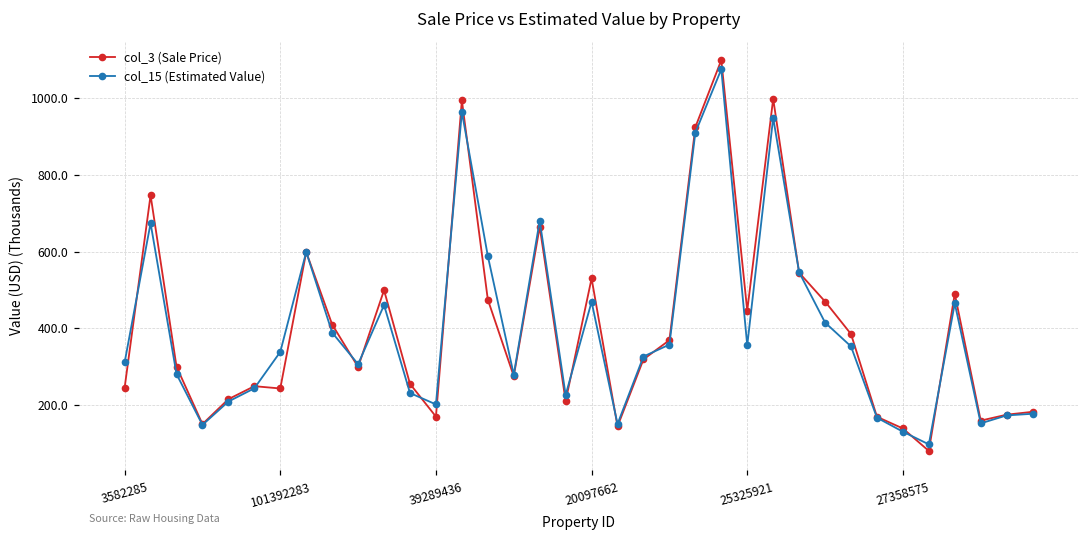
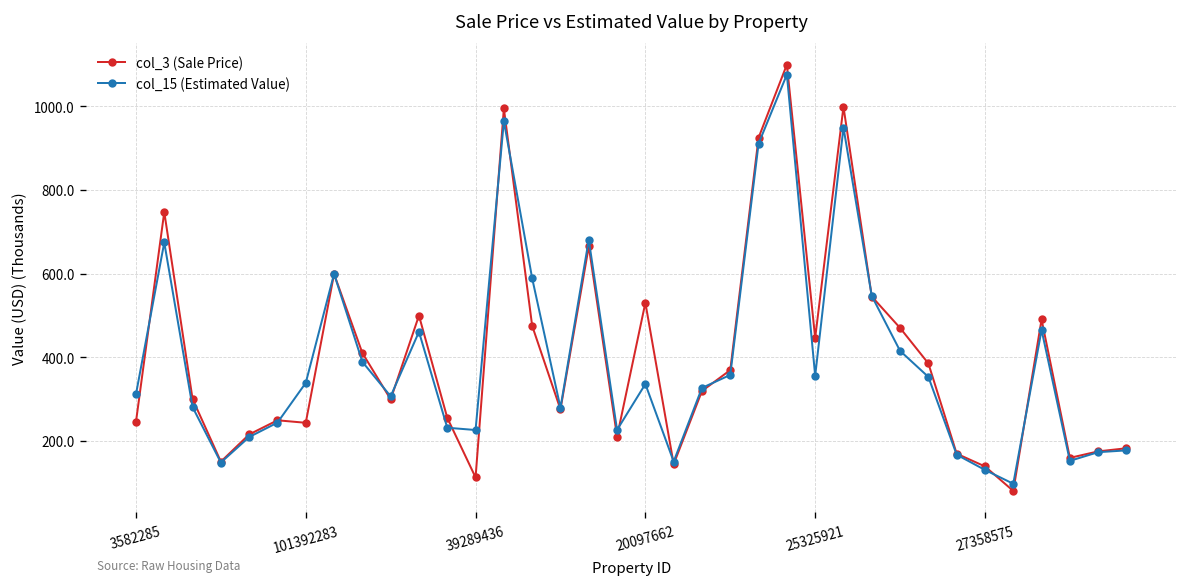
col_3 (Sale Price), 39289436: 170 -> 110
col_15 (Estimated Value), 39289436: 200 -> 230
col_15 (Estimated Value), 20097662: 470 -> 340
